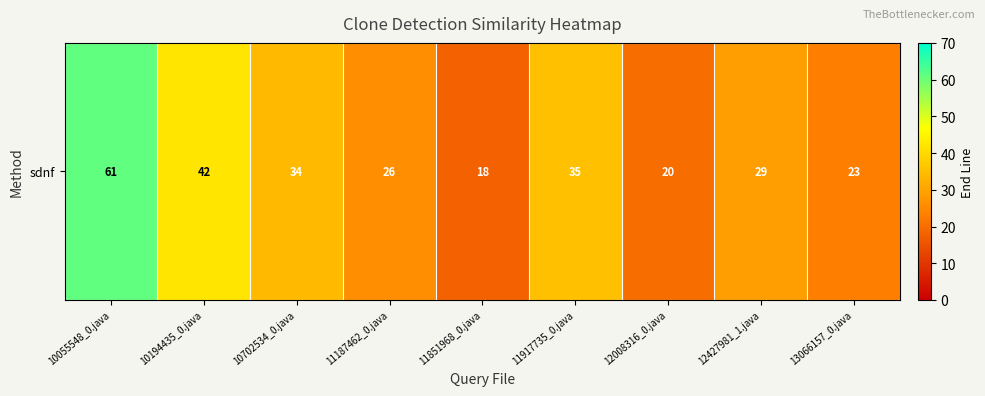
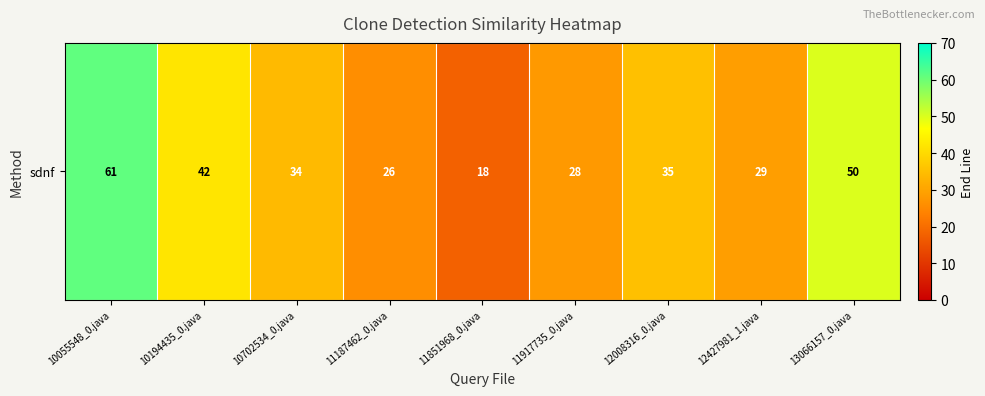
sdnf, 11917735_0.java: 35 -> 28
sdnf, 12008316_0.java: 20 -> 35
sdnf, 13066157_0.java: 23 -> 50
